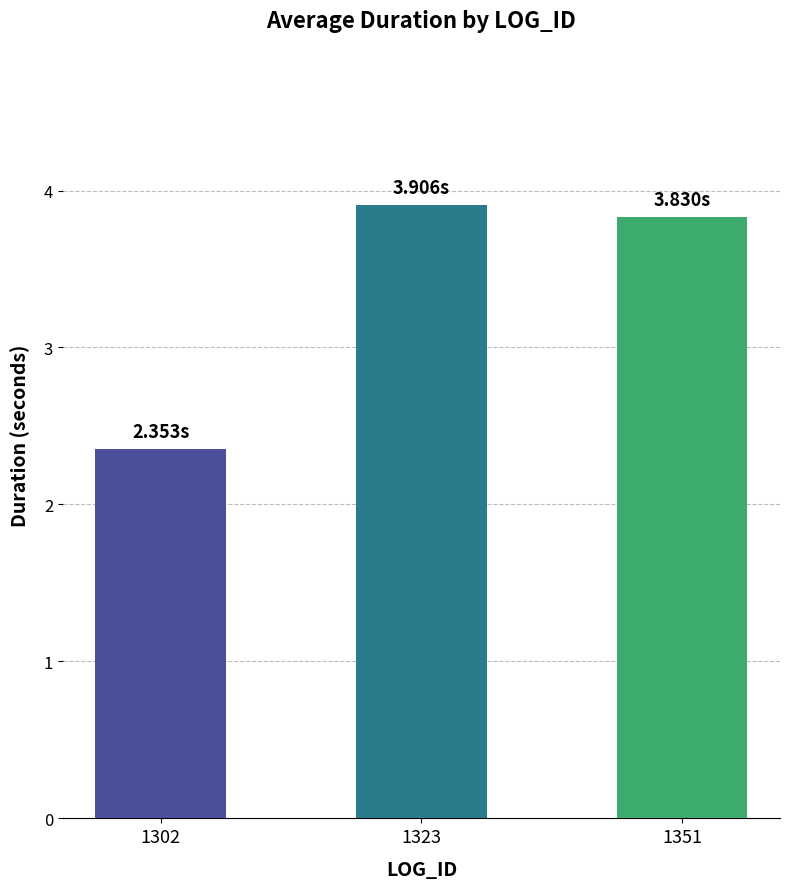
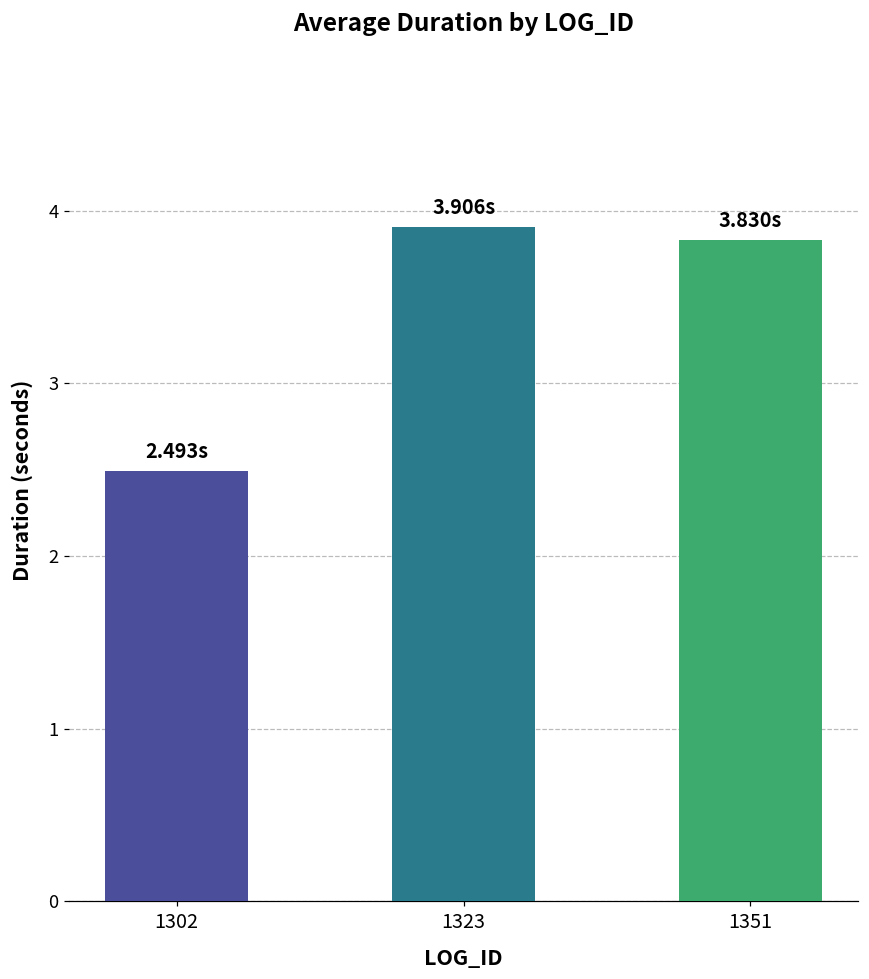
1302: 2.353s -> 2.493s
